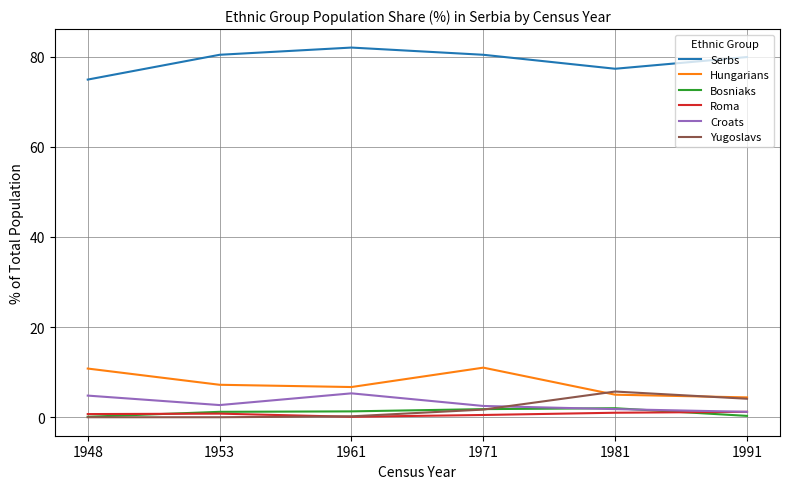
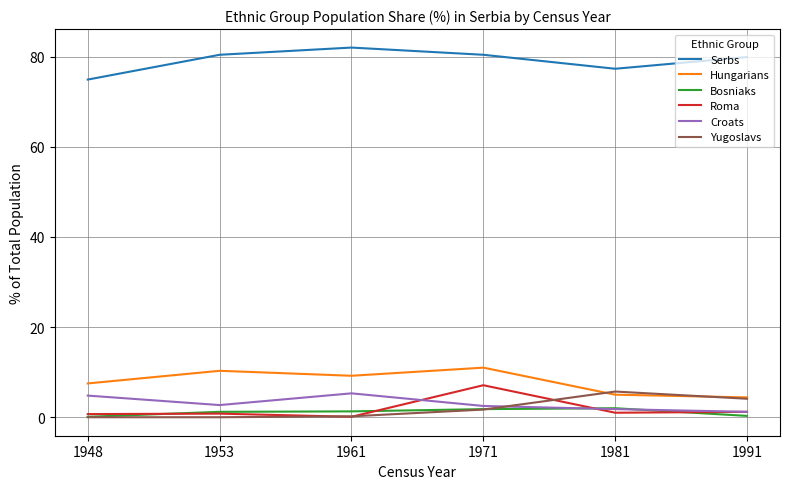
Hungarians, 1948: 11 -> 8
Hungarians, 1953: 7 -> 10
Hungarians, 1961: 7 -> 9
Roma, 1971: 1 -> 7
